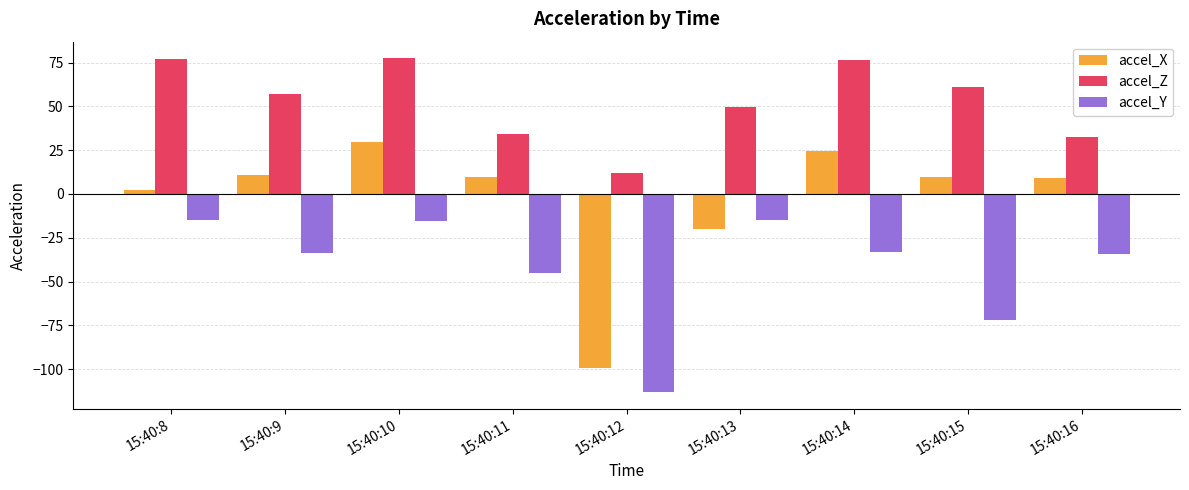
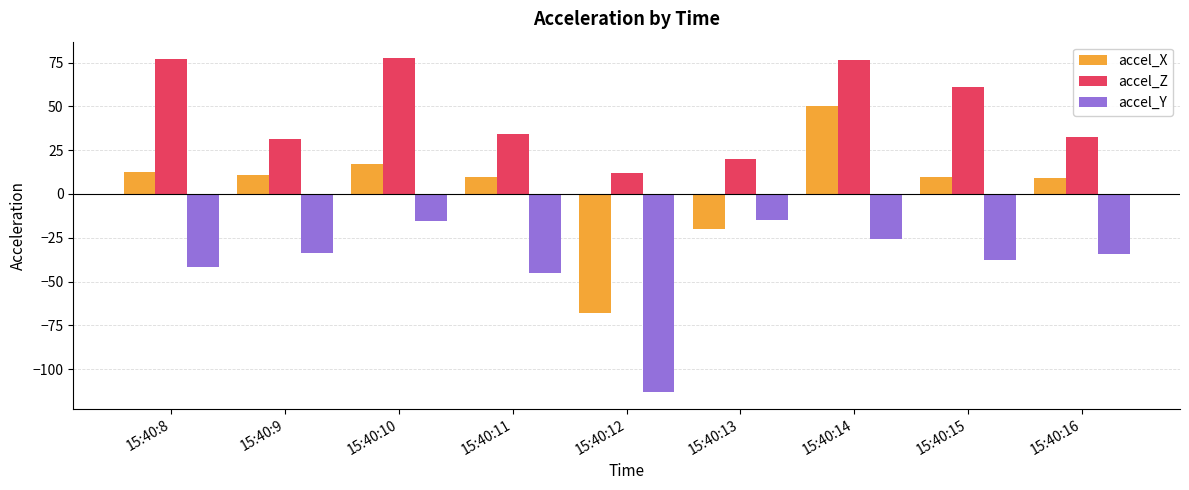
accel_X, 15:40:8: 3 -> 13
accel_Y, 15:40:8: -15 -> -42
accel_Z, 15:40:9: 57 -> 31
accel_X, 15:40:10: 30 -> 17
accel_X, 15:40:12: -100 -> -68
accel_Z, 15:40:13: 49 -> 20
accel_X, 15:40:14: 25 -> 50
accel_Y, 15:40:14: -33 -> -26
accel_Y, 15:40:15: -72 -> -38
